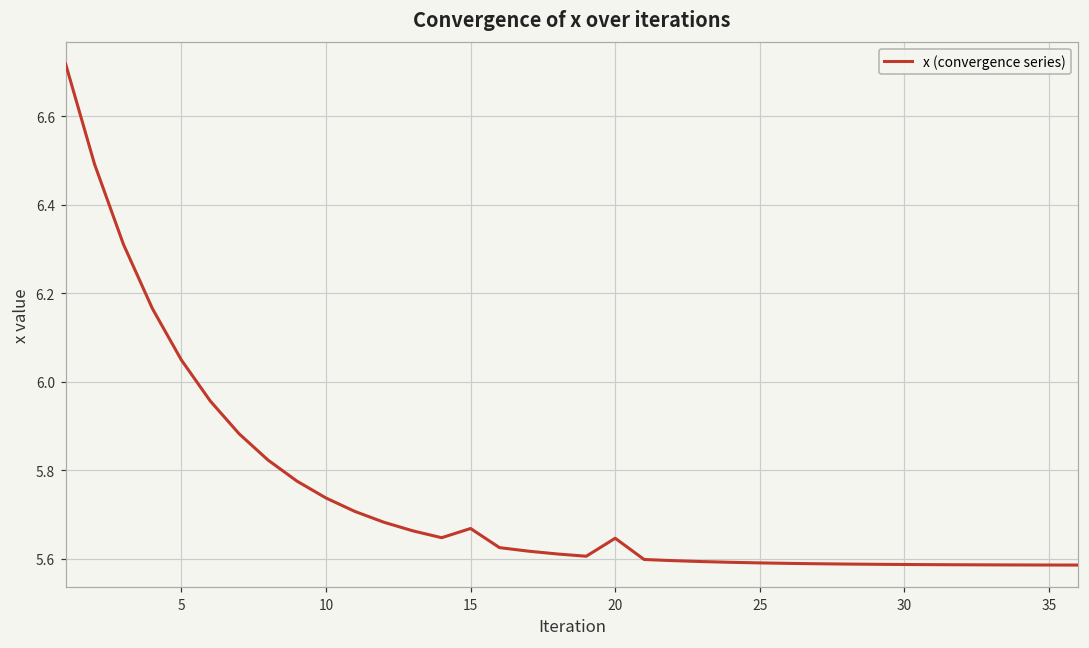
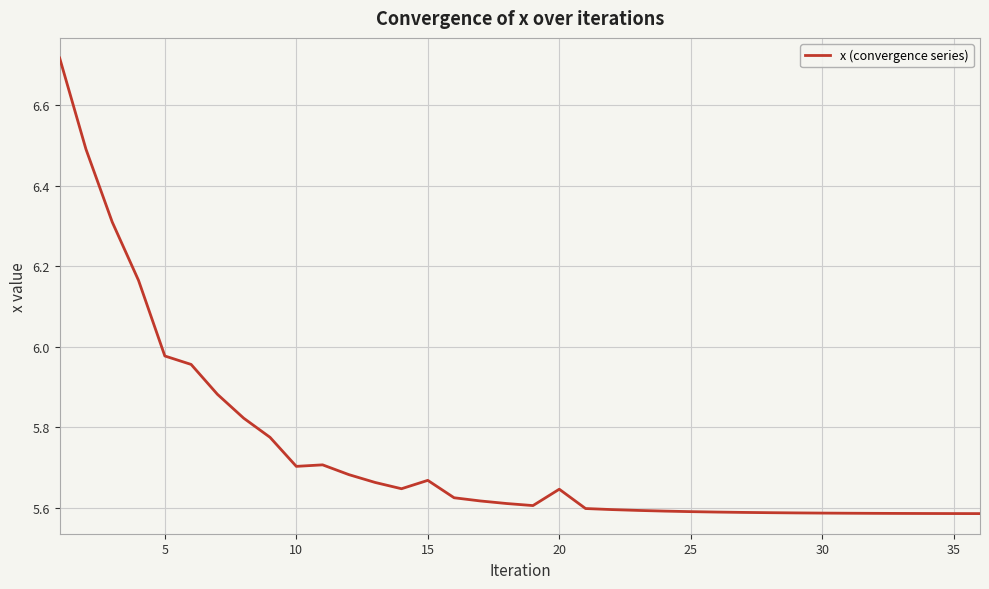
5: 6.05 -> 5.98
10: 5.74 -> 5.70
